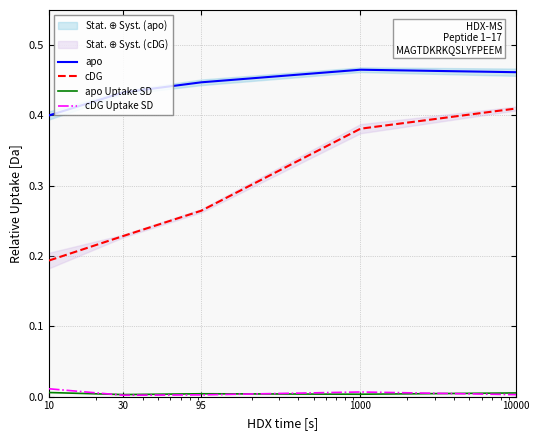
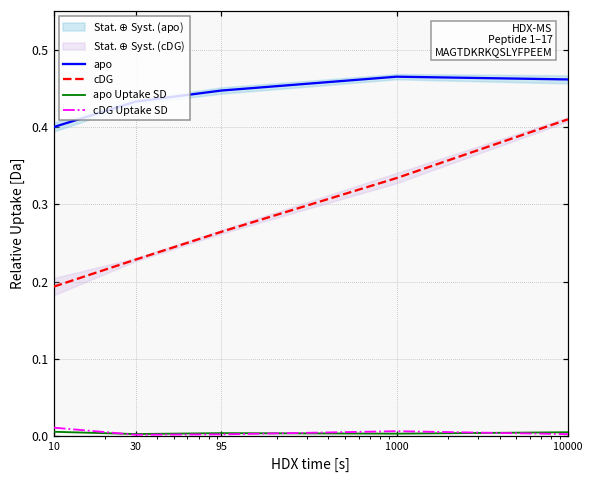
cDG, 1000: 0.38 -> 0.33
